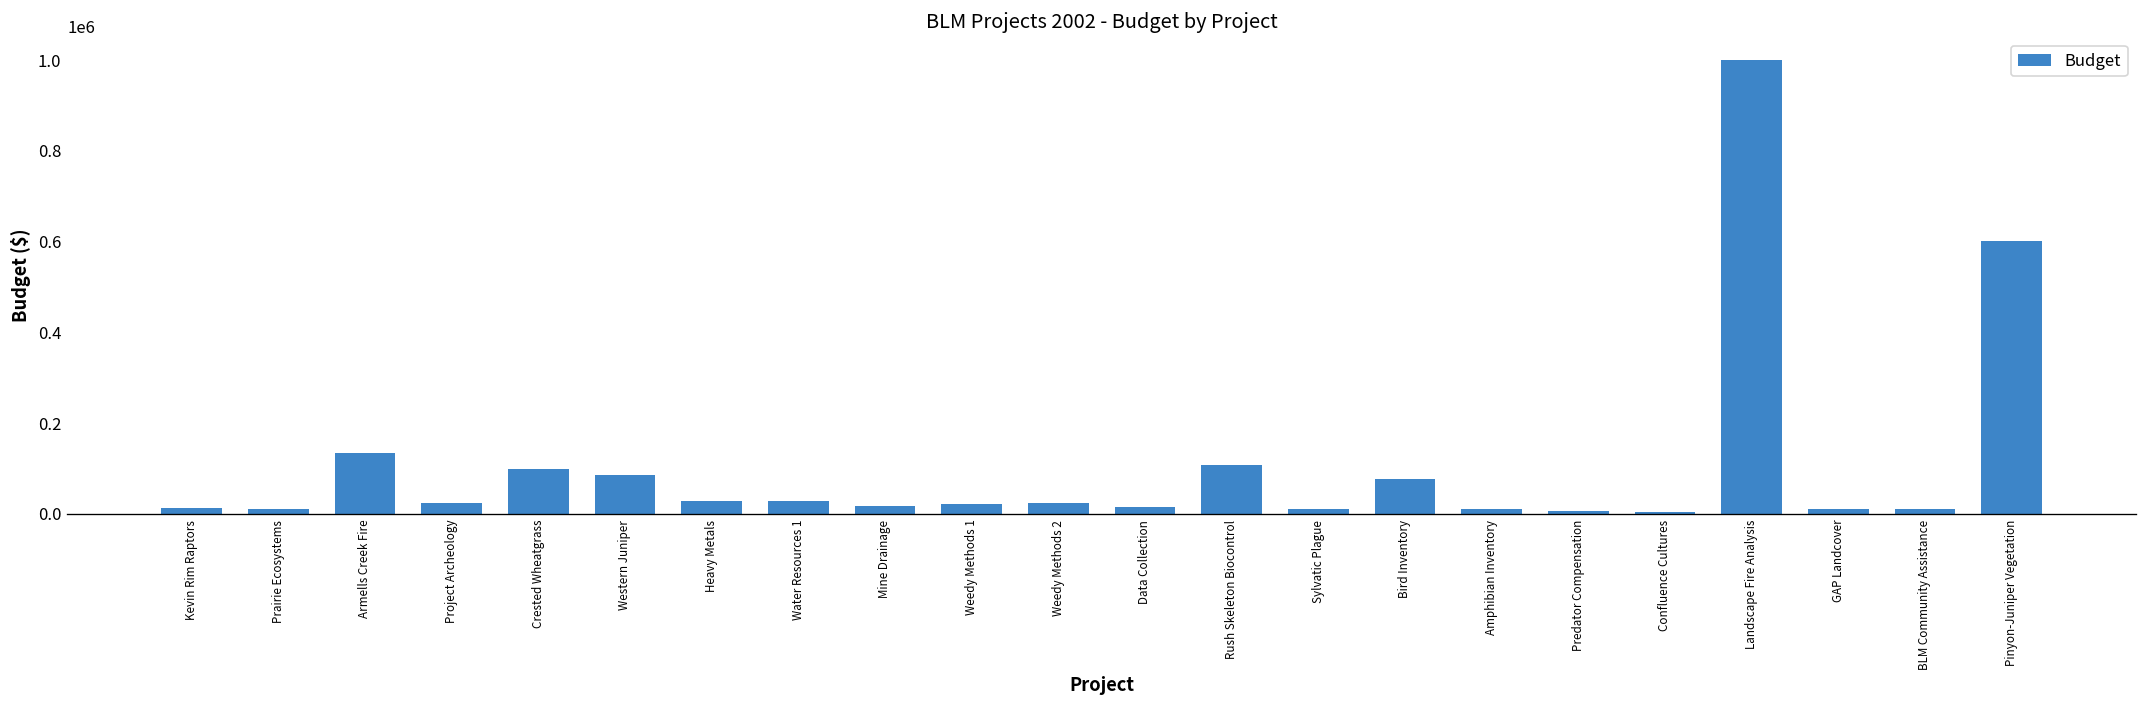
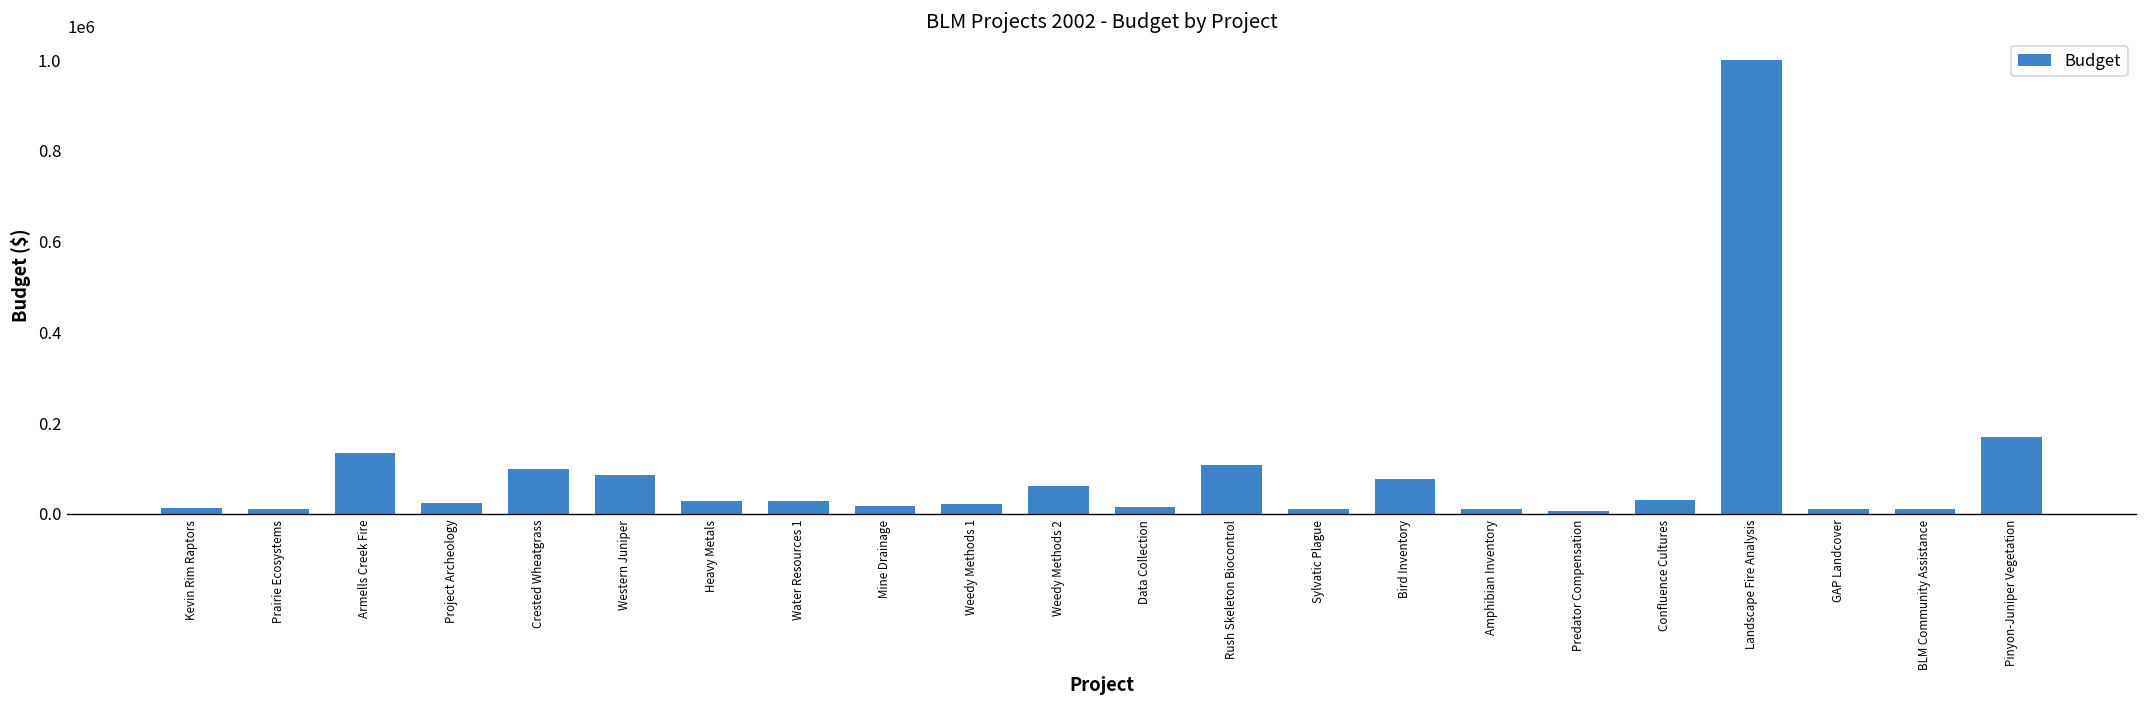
Weedy Methods 2: 20000 -> 60000
Confluence Cultures: 10000 -> 30000
Pinyon-Juniper Vegetation: 600000 -> 170000
